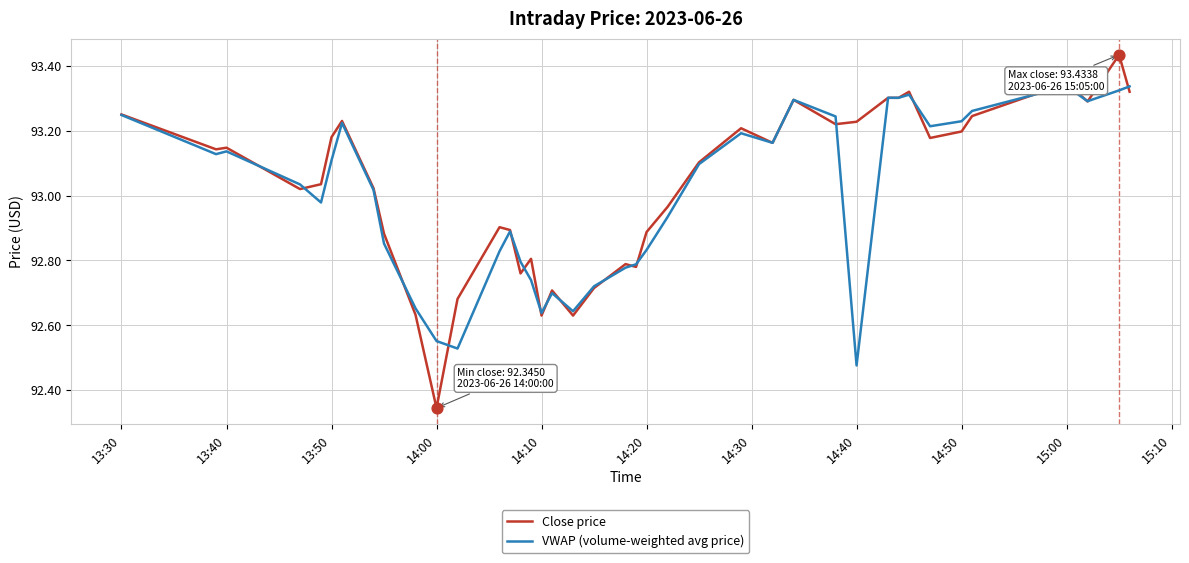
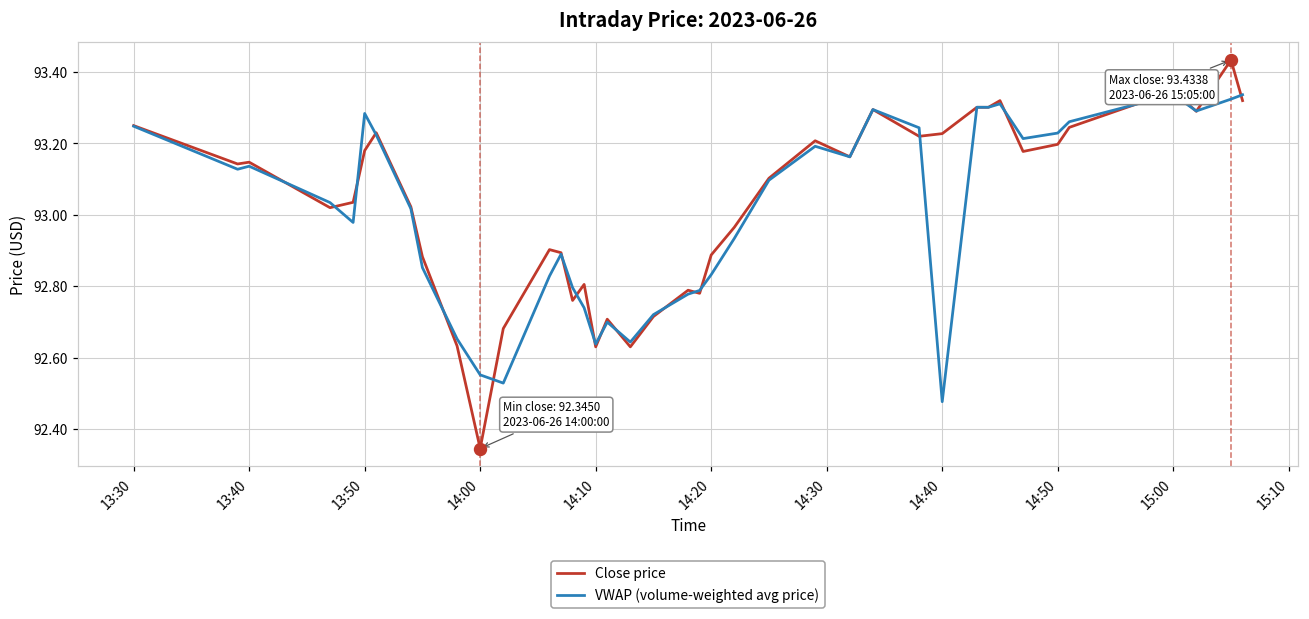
VWAP (volume-weighted avg price), 13:50: 93.11 -> 93.28
